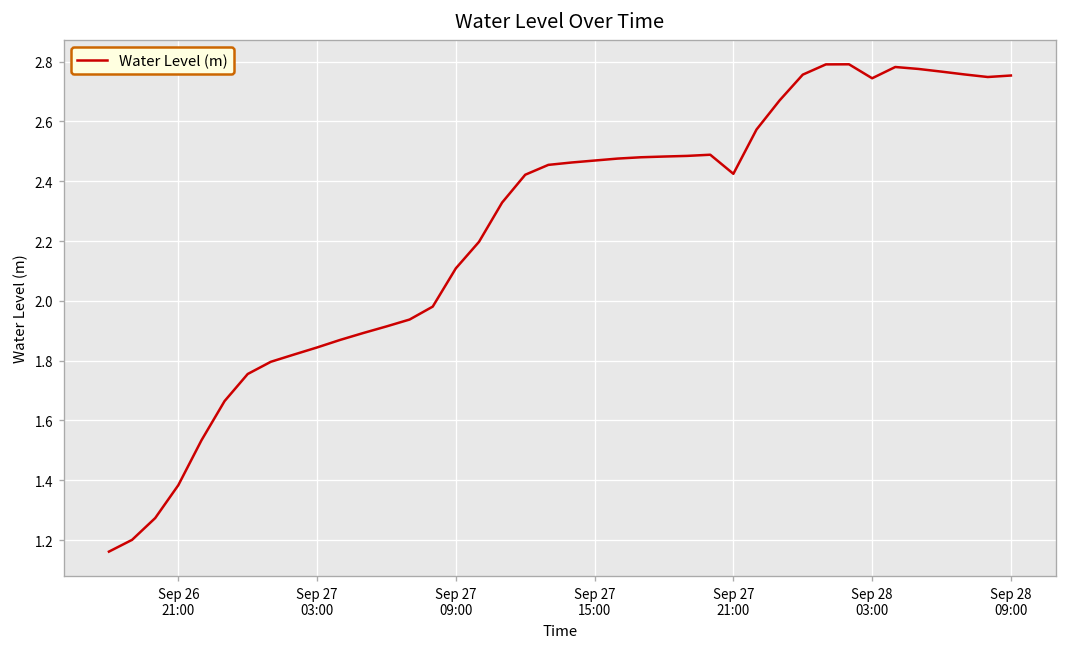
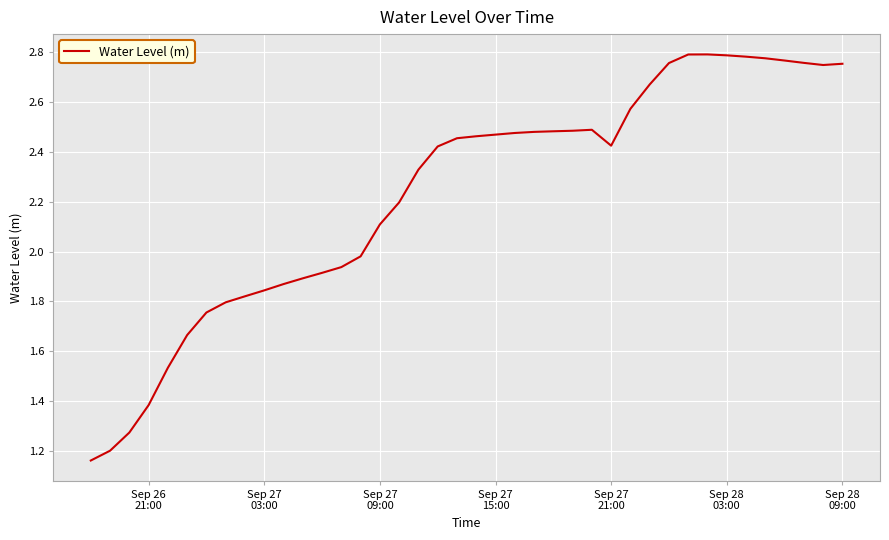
Sep 28 03:00: 2.74 -> 2.79
